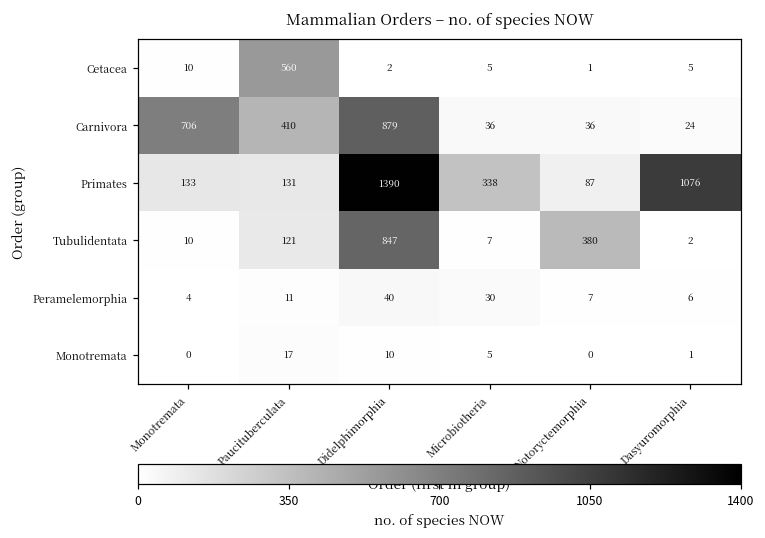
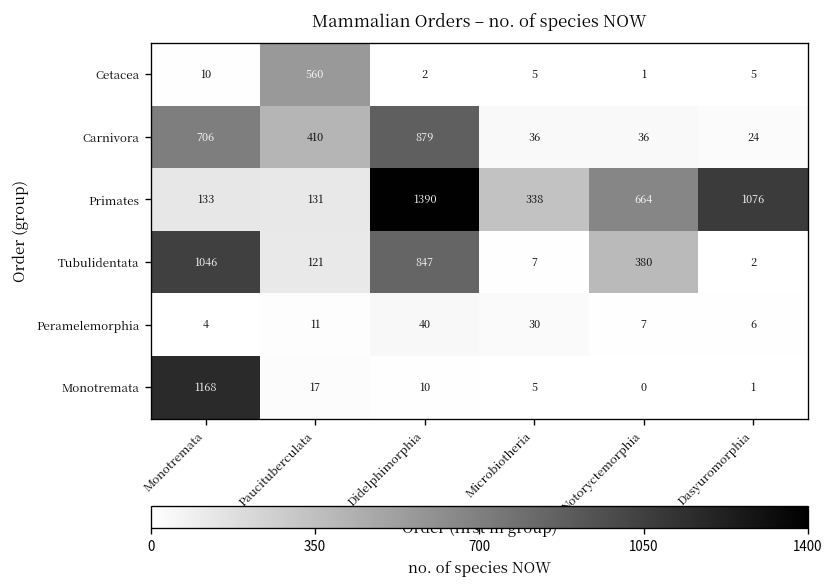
Primates, Notoryctemorphia: 87 -> 664
Tubulidentata, Monotremata: 10 -> 1046
Monotremata, Monotremata: 0 -> 1168
